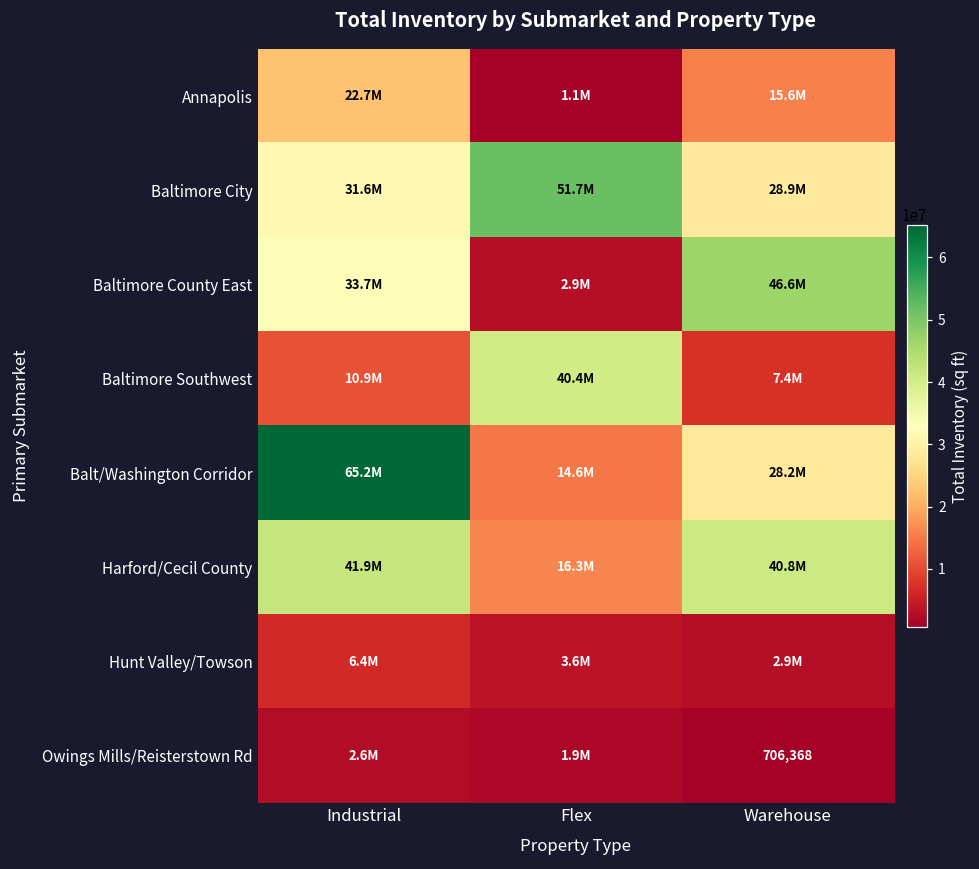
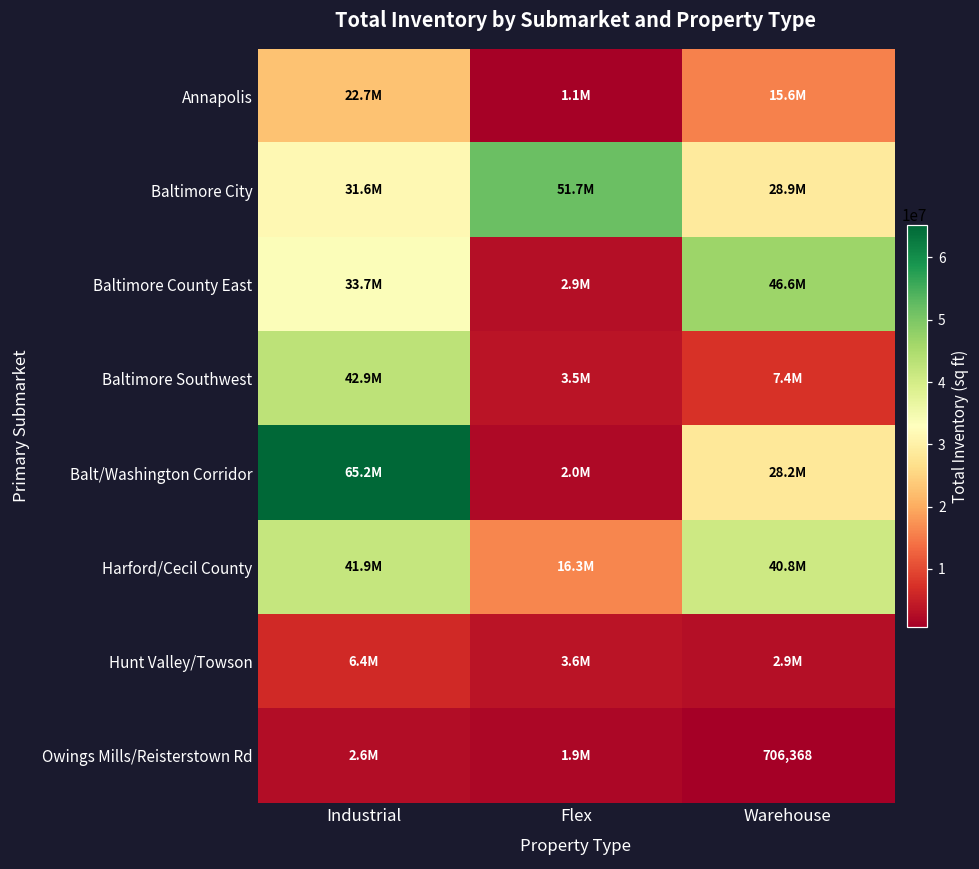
Baltimore Southwest, Industrial: 10.9M -> 42.9M
Baltimore Southwest, Flex: 40.4M -> 3.5M
Balt/Washington Corridor, Flex: 14.6M -> 2.0M
